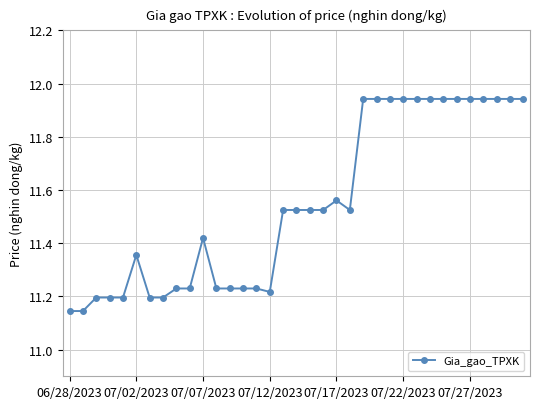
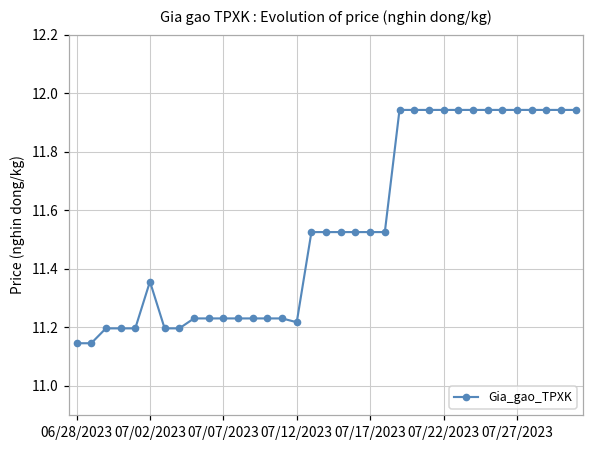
07/07/2023: 11.42 -> 11.23
07/17/2023: 11.56 -> 11.53
